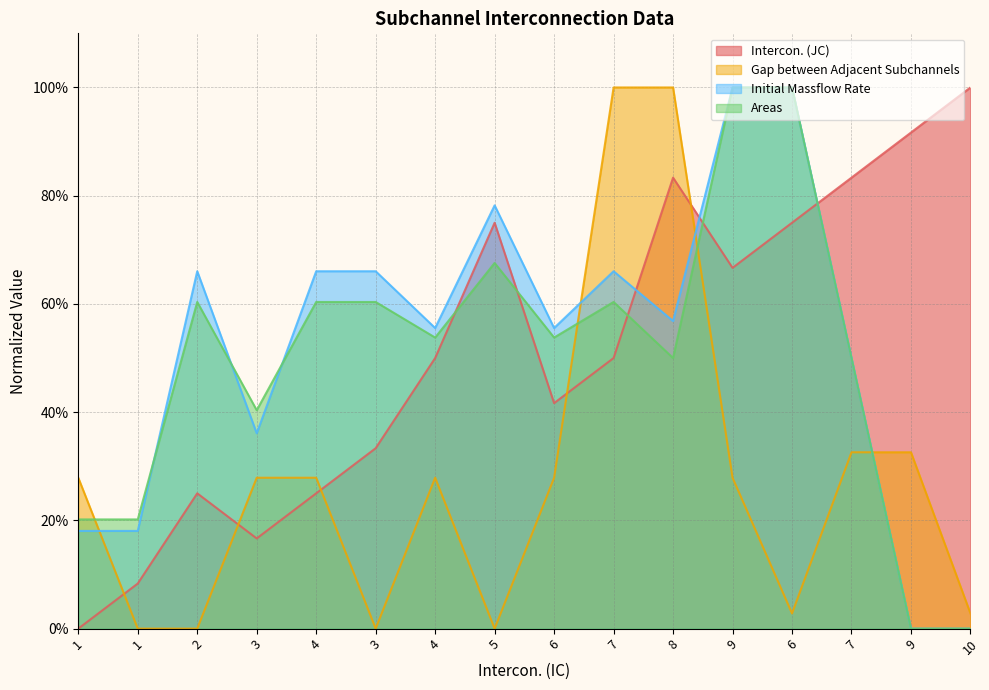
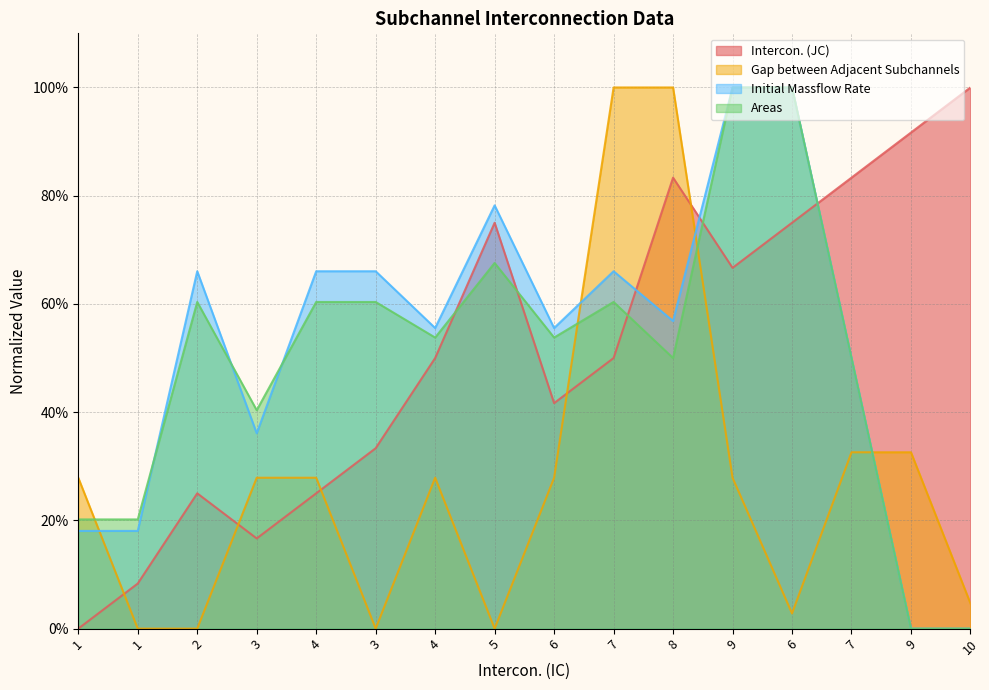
Gap between Adjacent Subchannels, 10: 3% -> 5%
